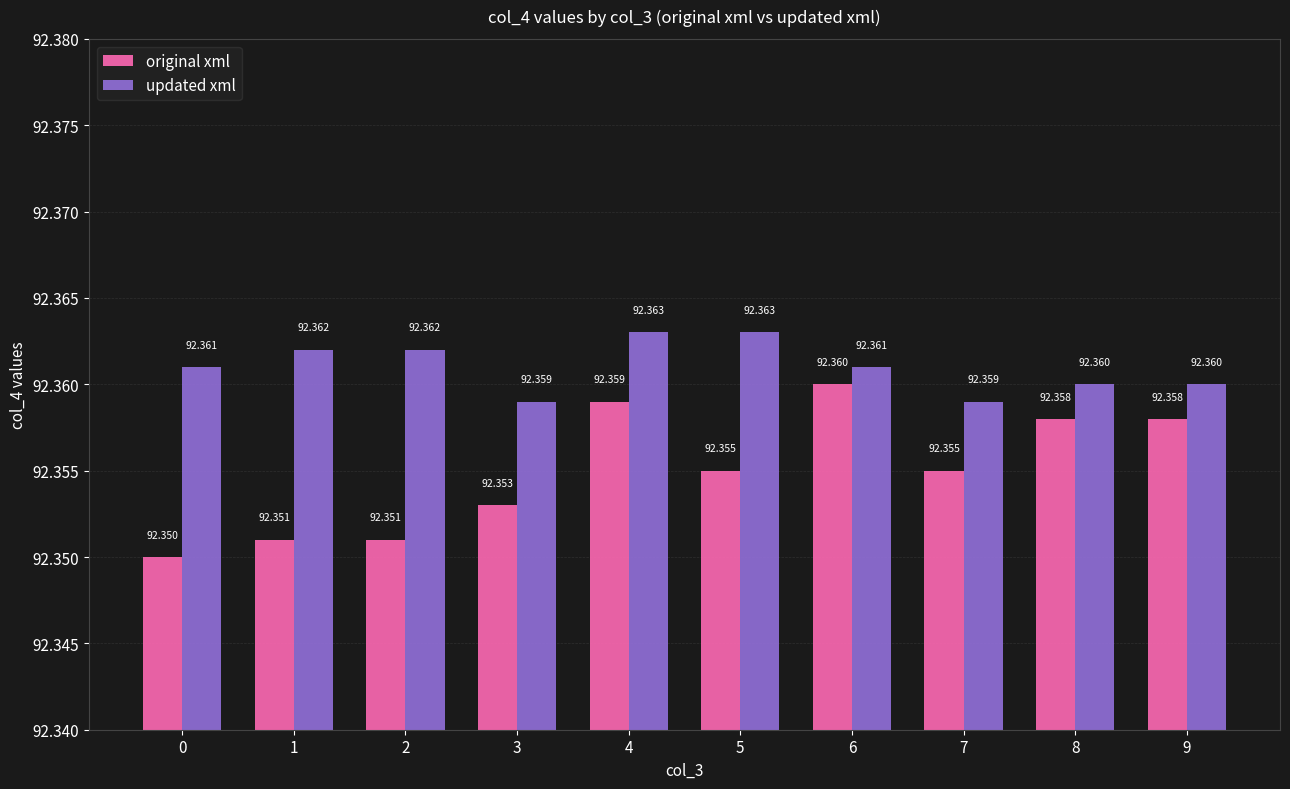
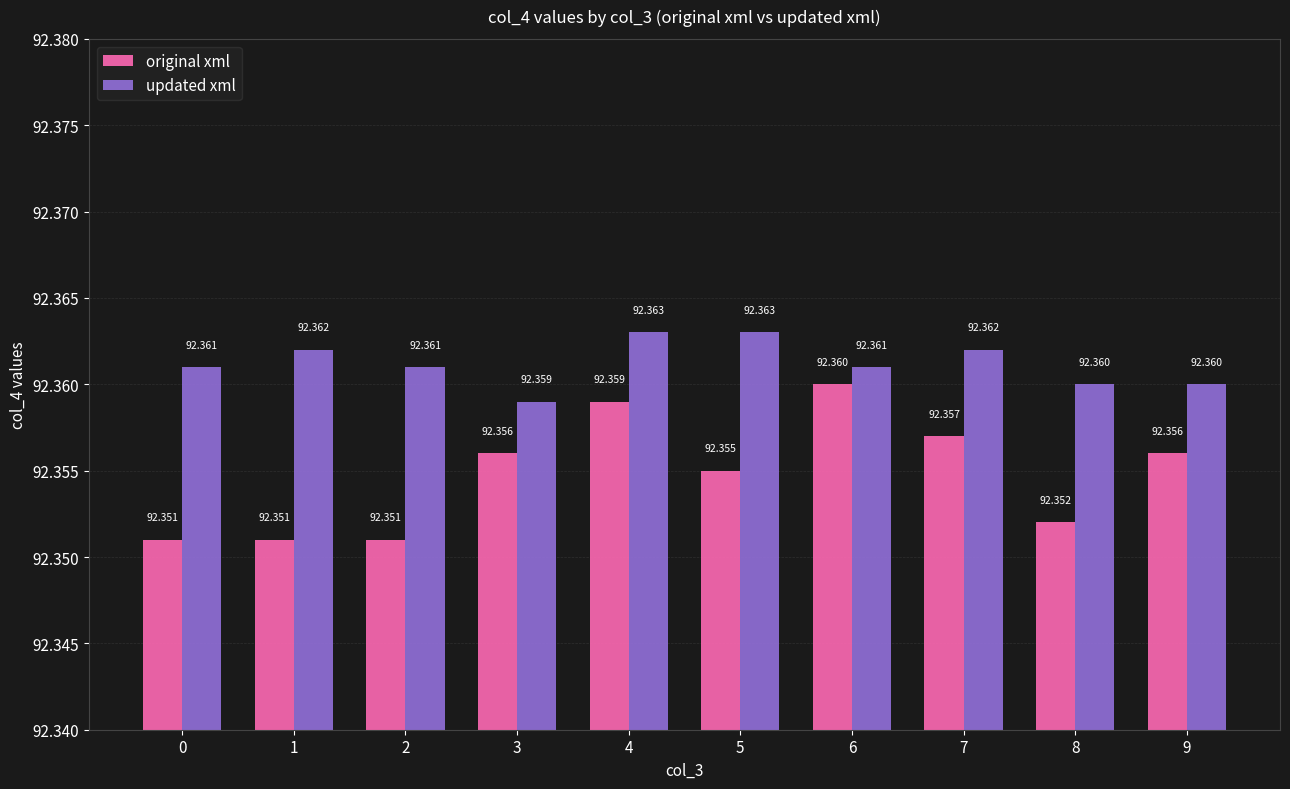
original xml, 0: 92.350 -> 92.351
updated xml, 2: 92.362 -> 92.361
original xml, 3: 92.353 -> 92.356
original xml, 7: 92.355 -> 92.357
updated xml, 7: 92.359 -> 92.362
original xml, 8: 92.358 -> 92.352
original xml, 9: 92.358 -> 92.356
